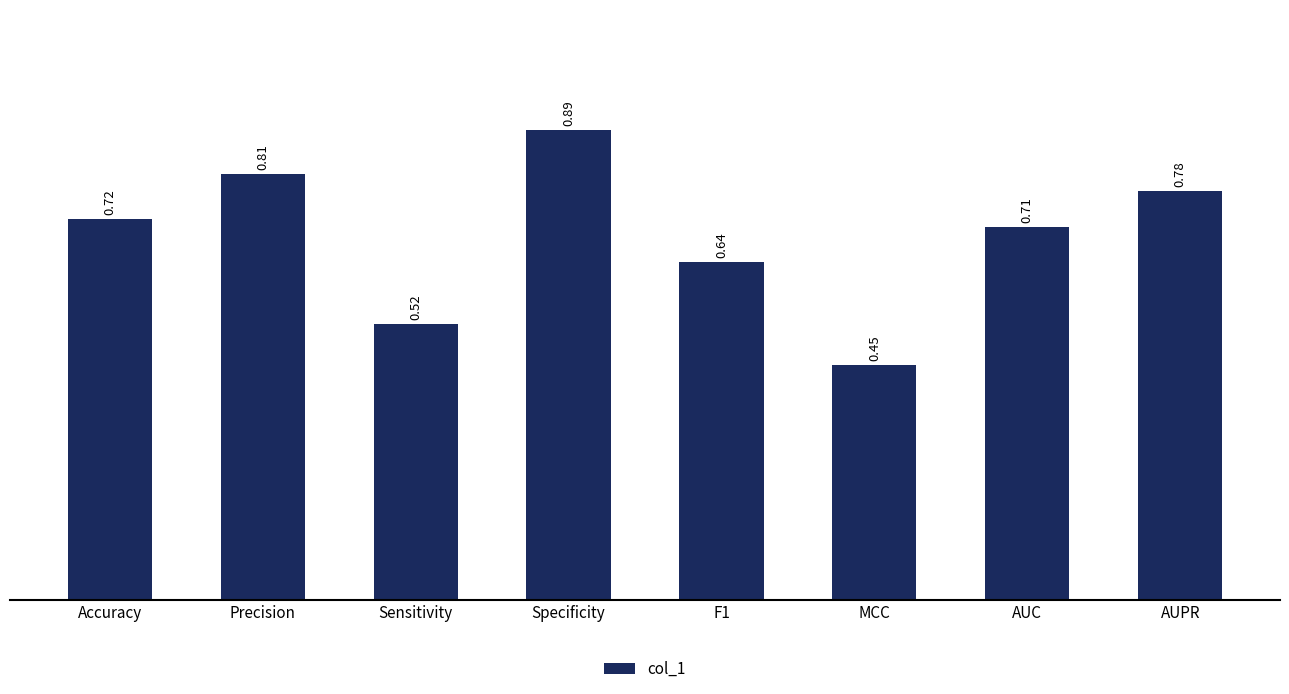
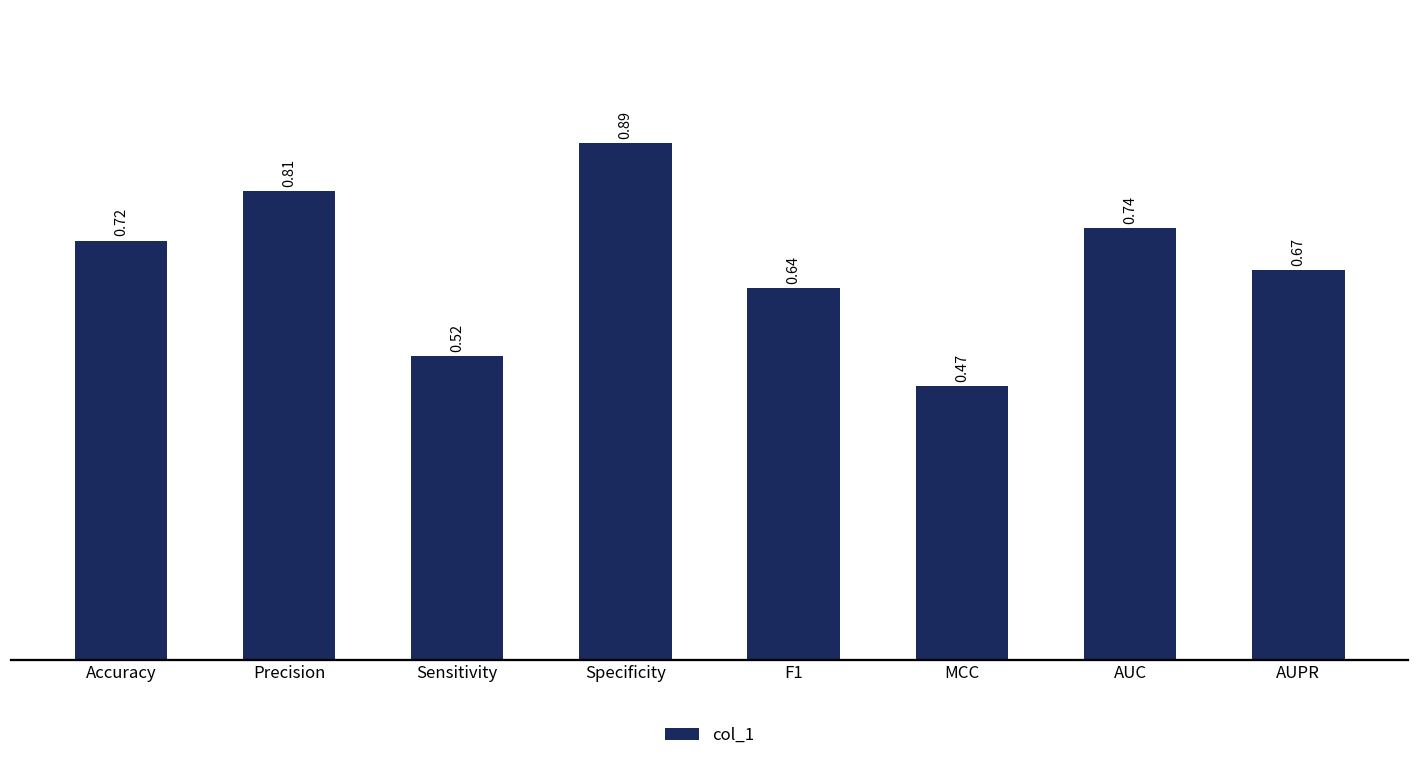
MCC: 0.45 -> 0.47
AUC: 0.71 -> 0.74
AUPR: 0.78 -> 0.67
